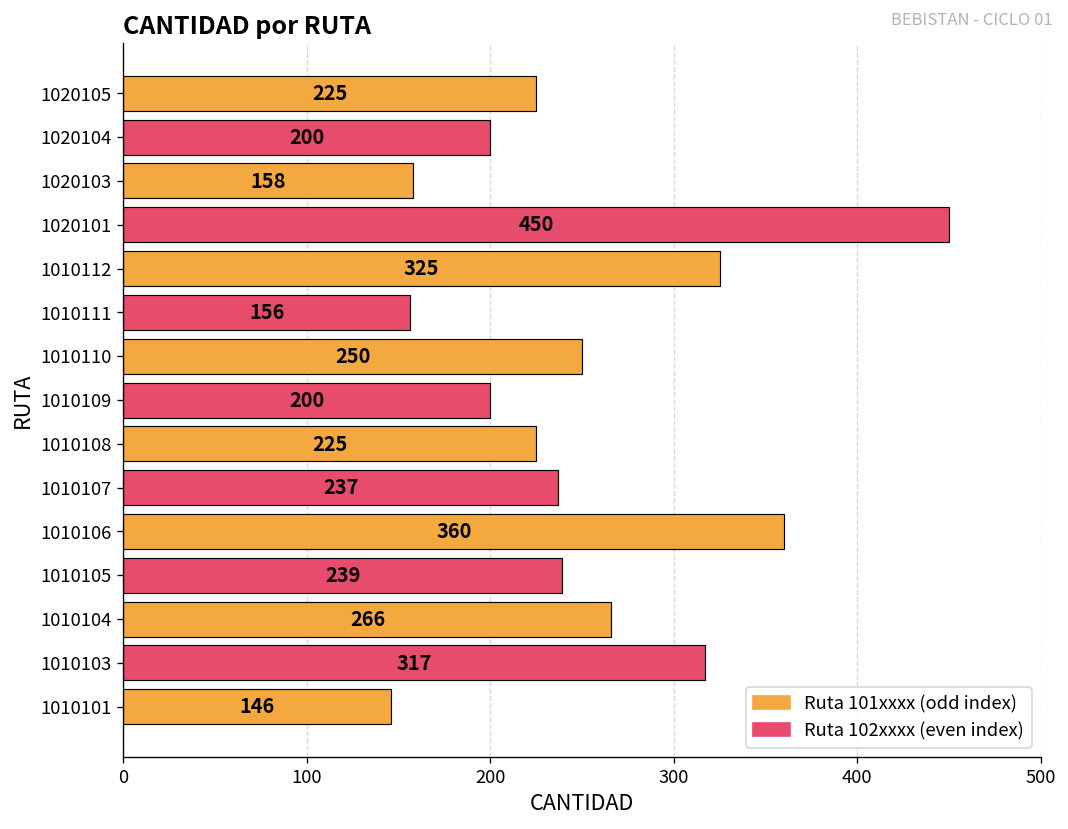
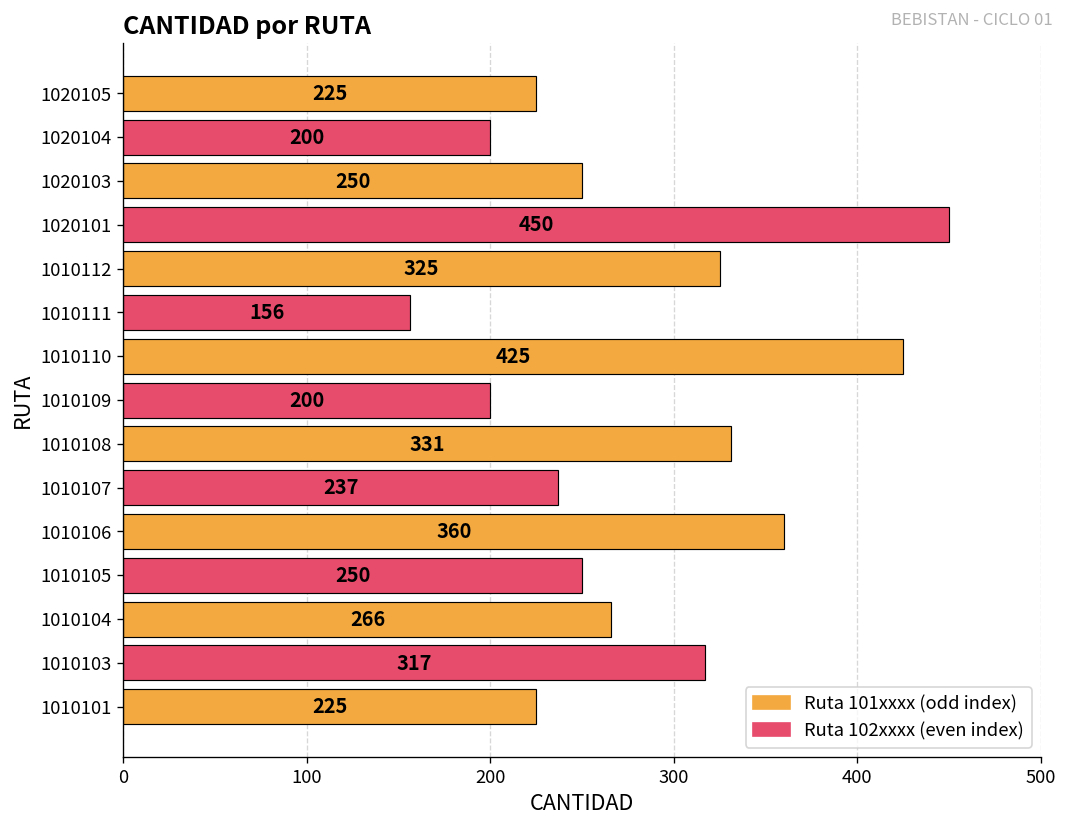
1020103: 158 -> 250
1010110: 250 -> 425
1010108: 225 -> 331
1010105: 239 -> 250
1010101: 146 -> 225
